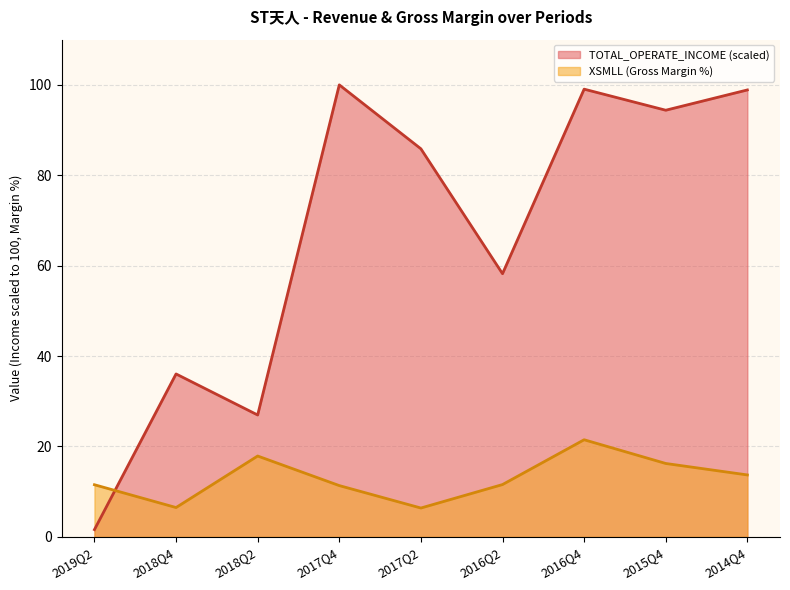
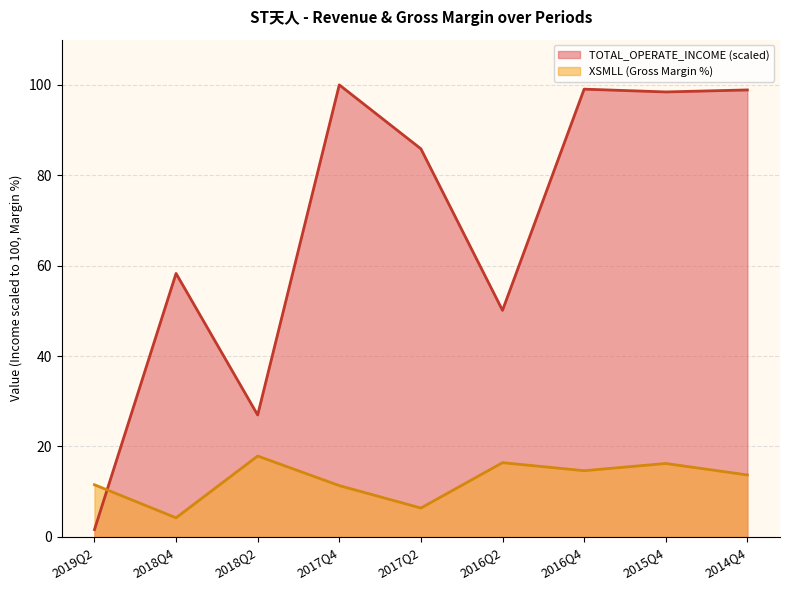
TOTAL_OPERATE_INCOME (scaled), 2018Q4: 36 -> 58
XSMLL (Gross Margin %), 2018Q4: 6 -> 4
TOTAL_OPERATE_INCOME (scaled), 2016Q2: 58 -> 50
XSMLL (Gross Margin %), 2016Q2: 12 -> 16
XSMLL (Gross Margin %), 2016Q4: 21 -> 15
TOTAL_OPERATE_INCOME (scaled), 2015Q4: 94 -> 98
